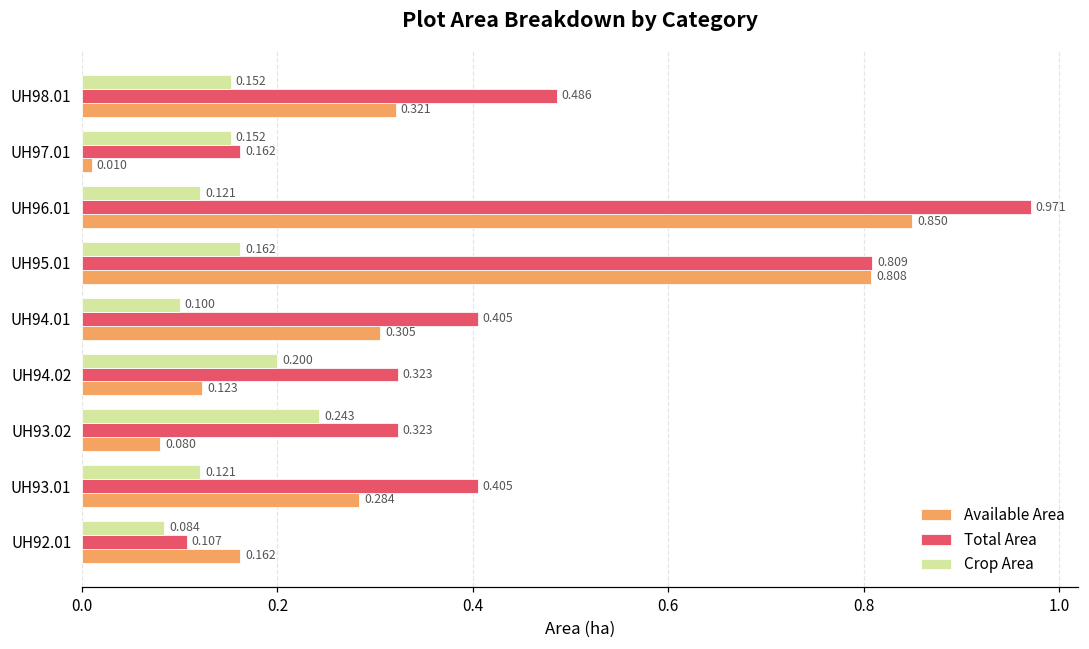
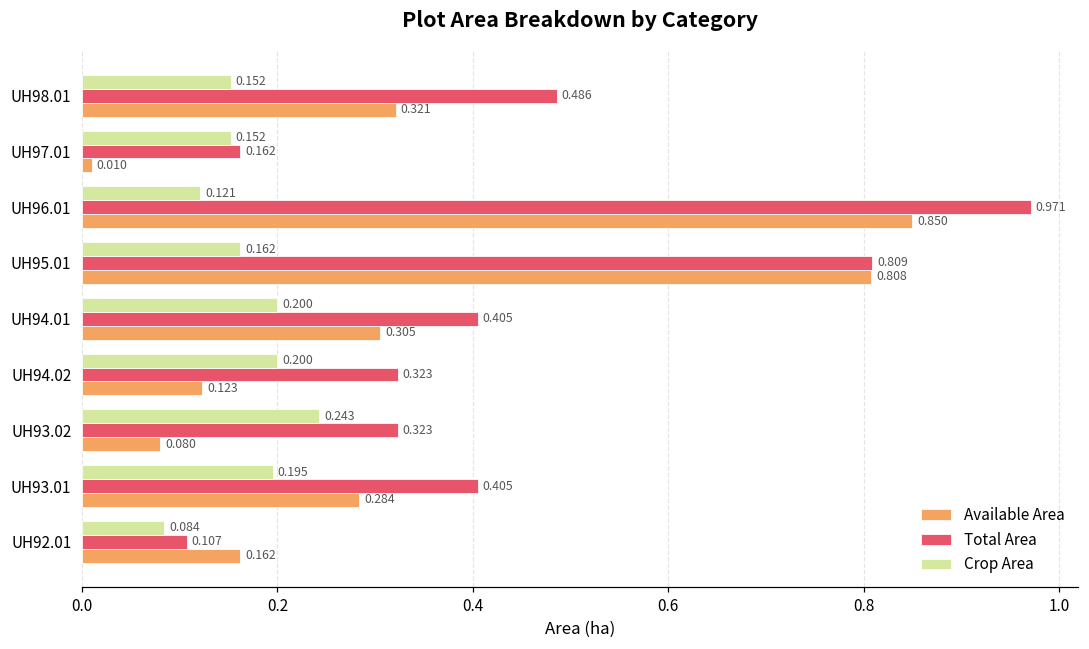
Crop Area, UH94.01: 0.100 -> 0.200
Crop Area, UH93.01: 0.121 -> 0.195
